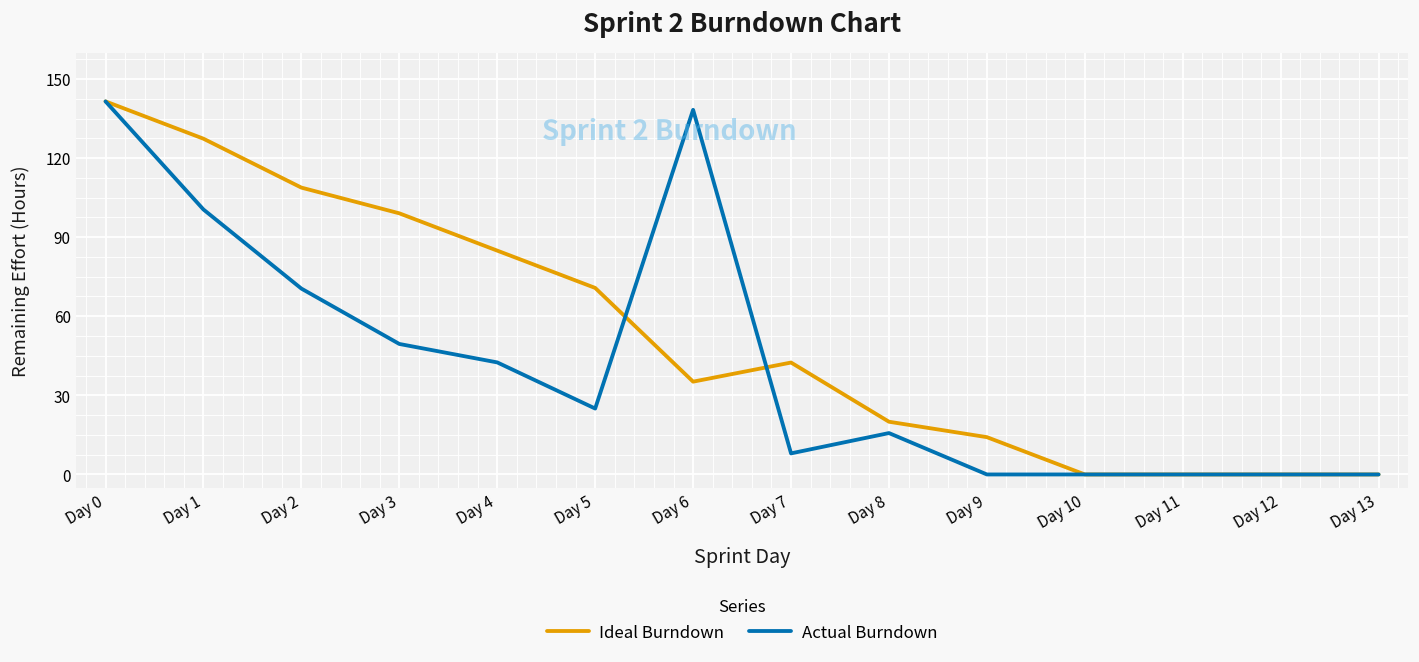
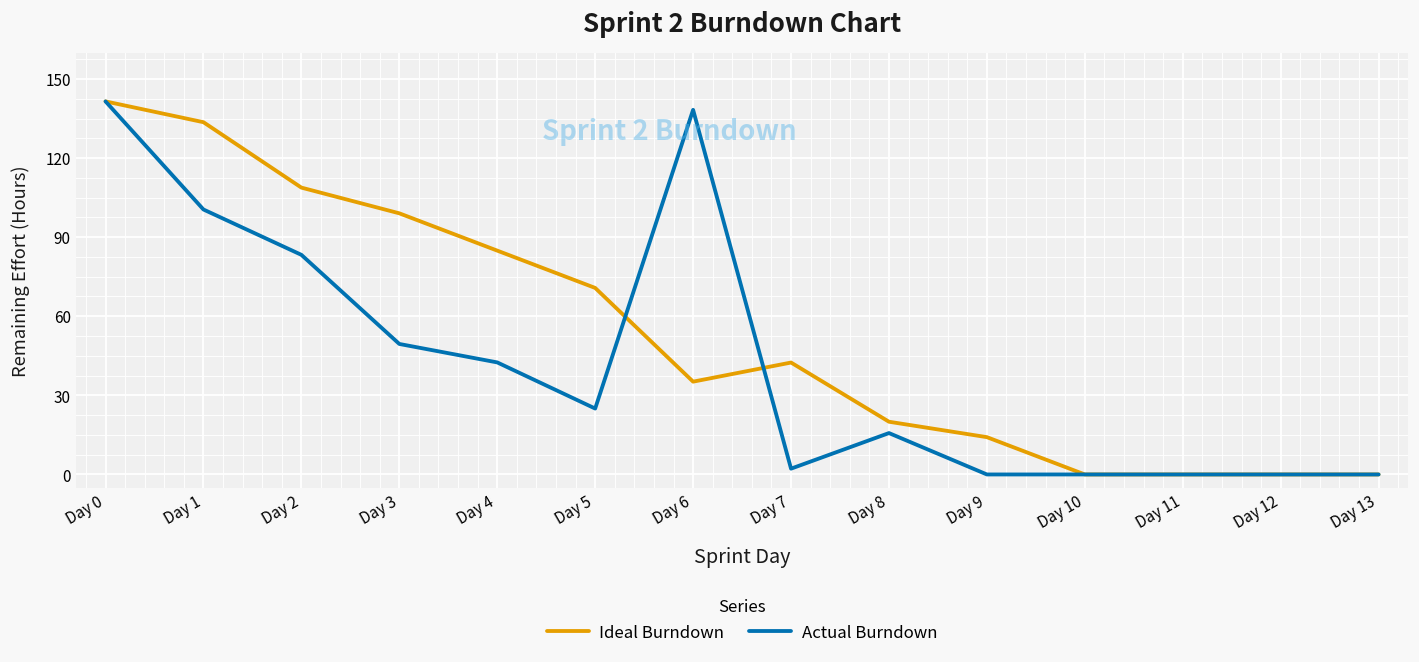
Ideal Burndown, Day 1: 127 -> 134
Actual Burndown, Day 2: 71 -> 83
Actual Burndown, Day 7: 8 -> 2
